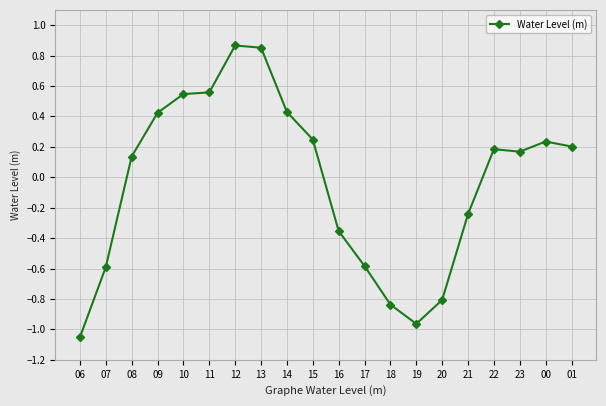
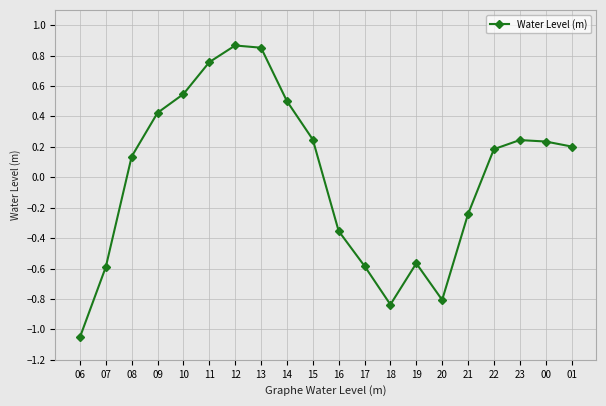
11: 0.56 -> 0.76
14: 0.43 -> 0.50
19: -0.96 -> -0.57
23: 0.17 -> 0.24
